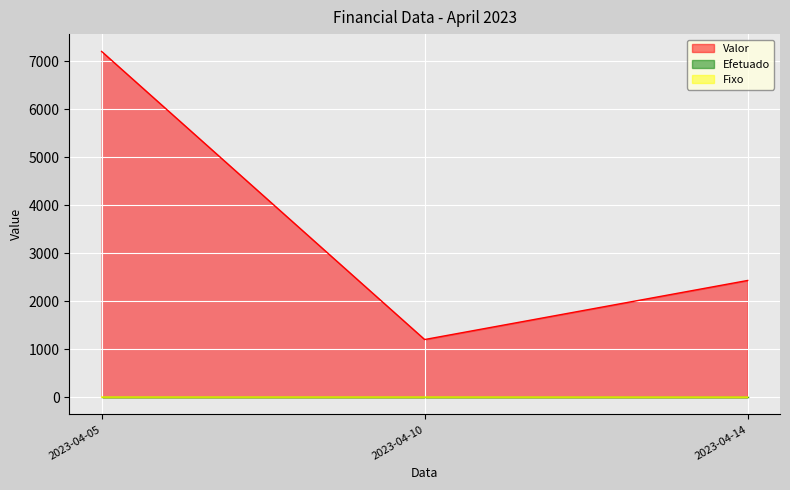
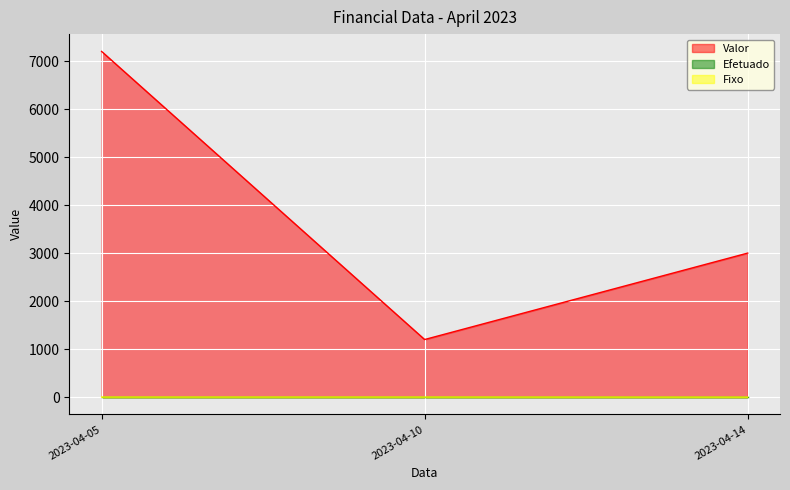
Valor, 2023-04-14: 2400 -> 3000
